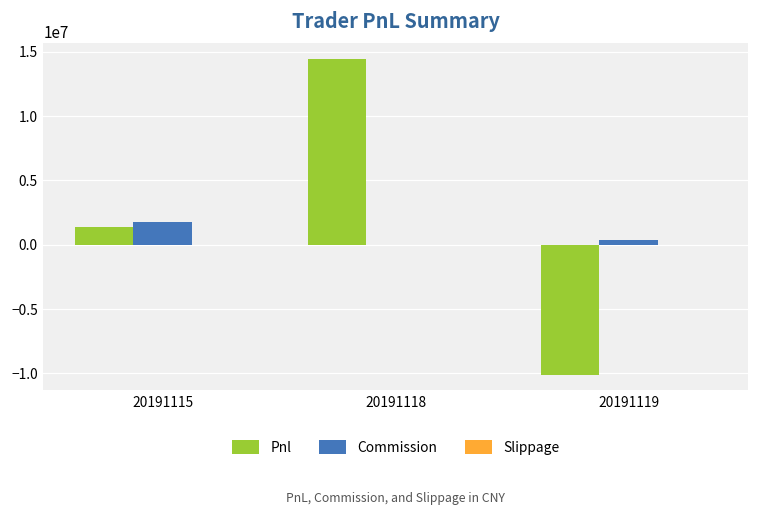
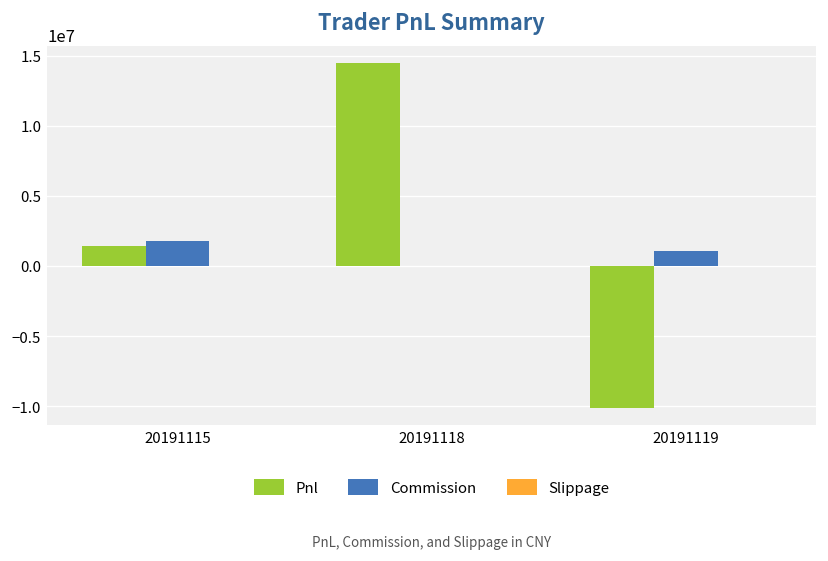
Commission, 20191119: 400000 -> 1100000
